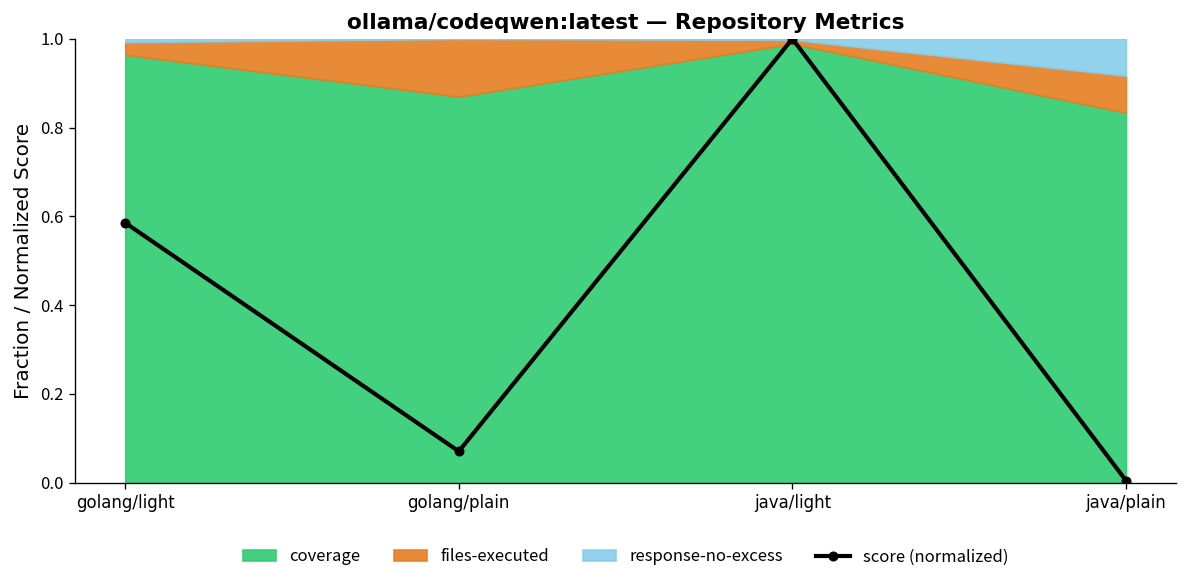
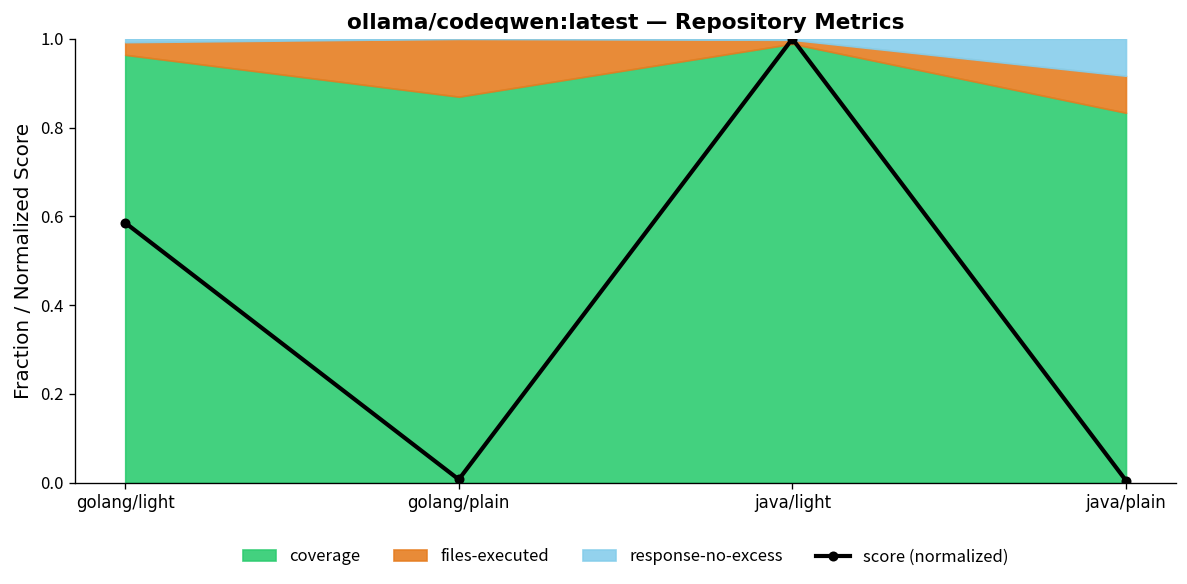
score (normalized), golang/plain: 0.07 -> 0.01
